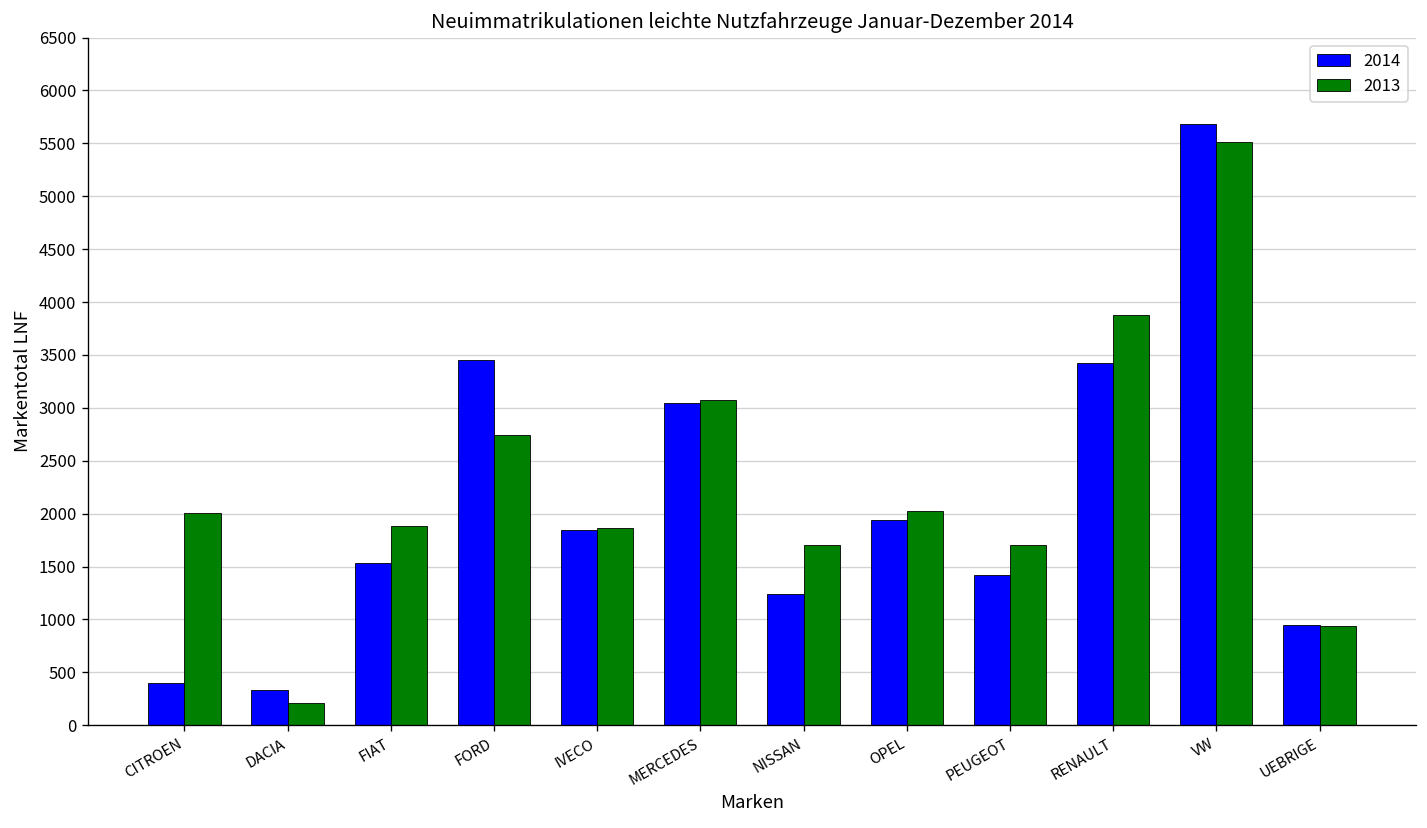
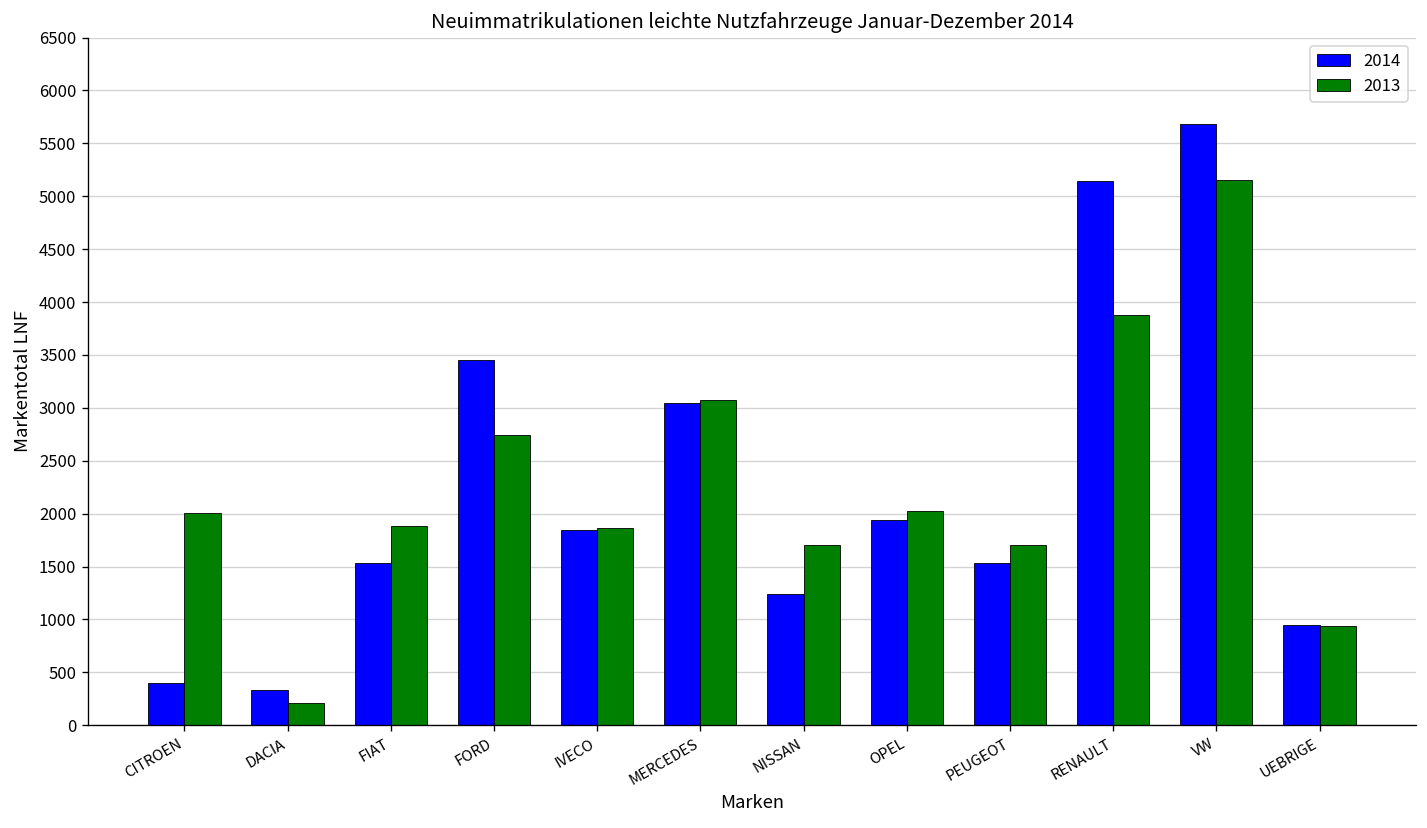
2014, PEUGEOT: 1400 -> 1500
2014, RENAULT: 3400 -> 5100
2013, VW: 5500 -> 5200
